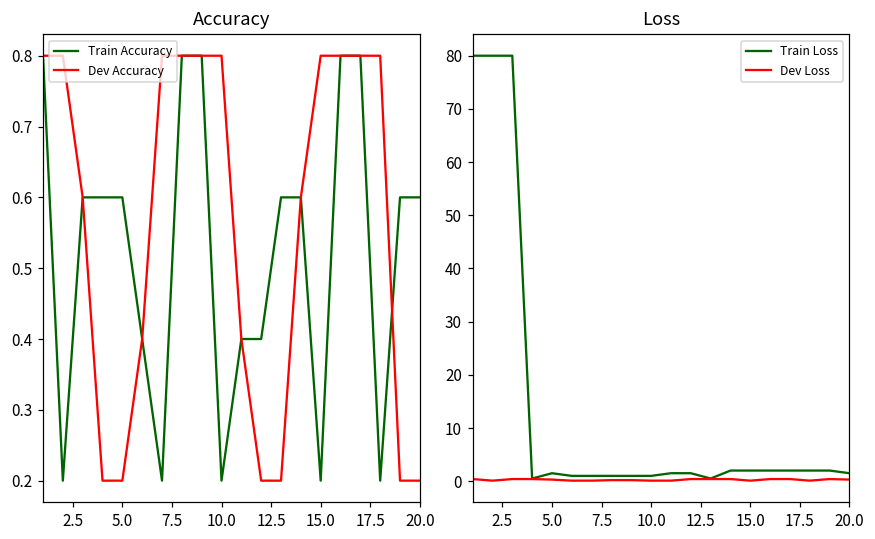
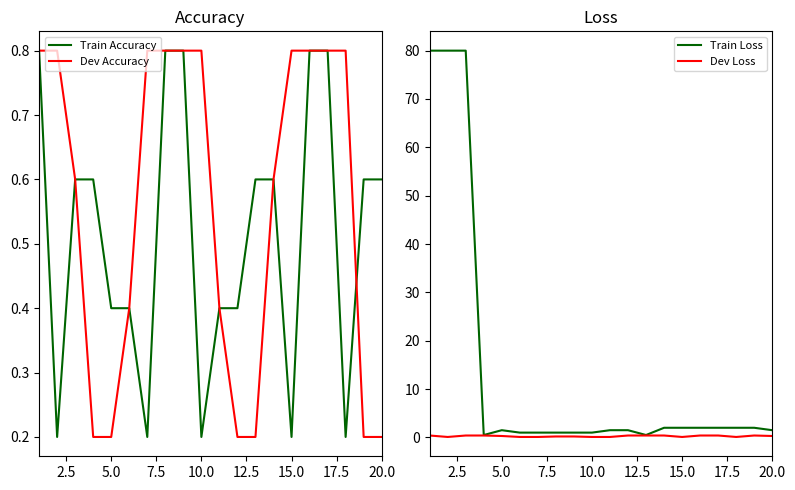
Accuracy, Train Accuracy, 5.0: 0.60 -> 0.40
